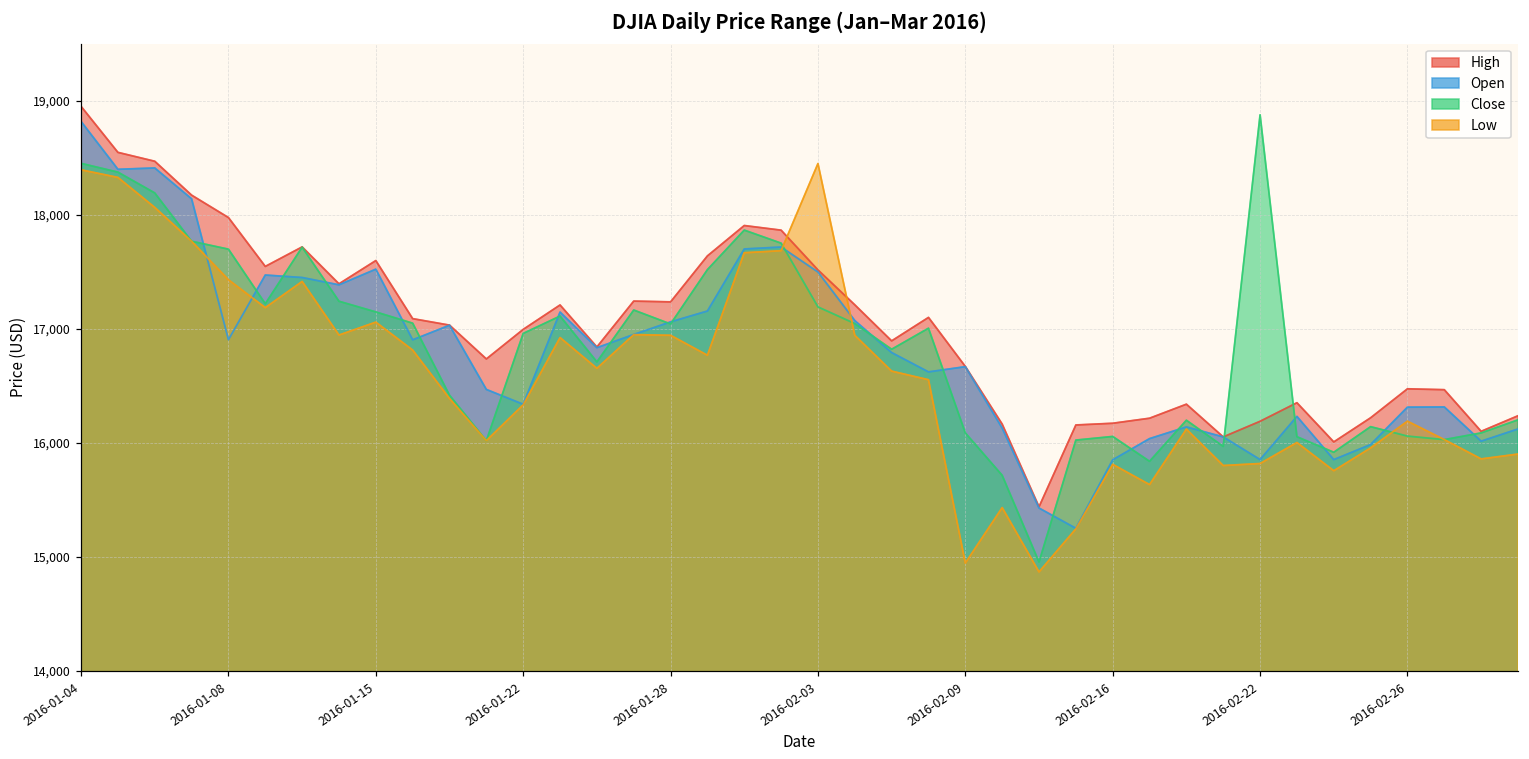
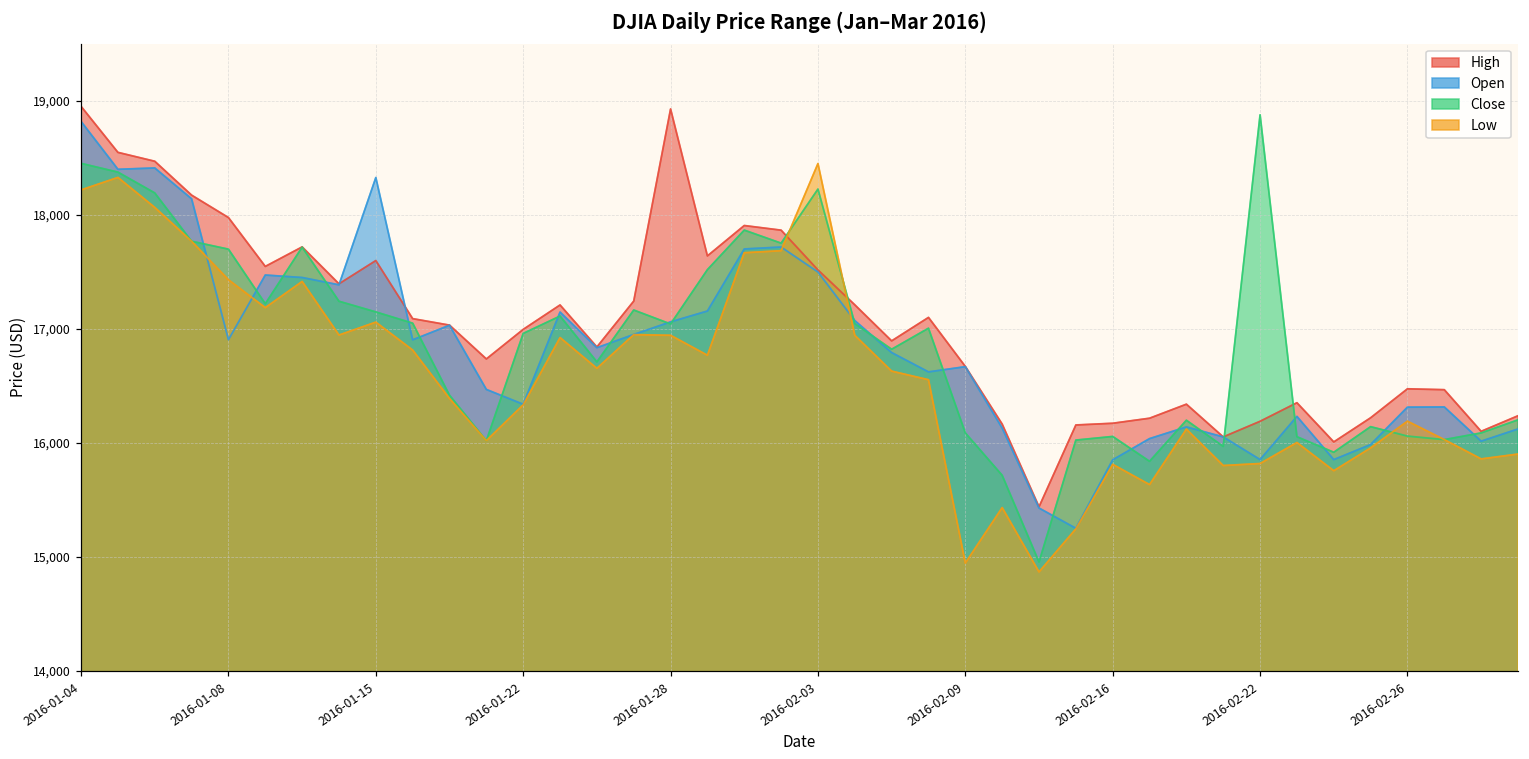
Low, 2016-01-04: 18,390 -> 18,220
Open, 2016-01-15: 17,520 -> 18,330
High, 2016-01-28: 17,240 -> 18,930
Close, 2016-02-03: 17,190 -> 18,230
